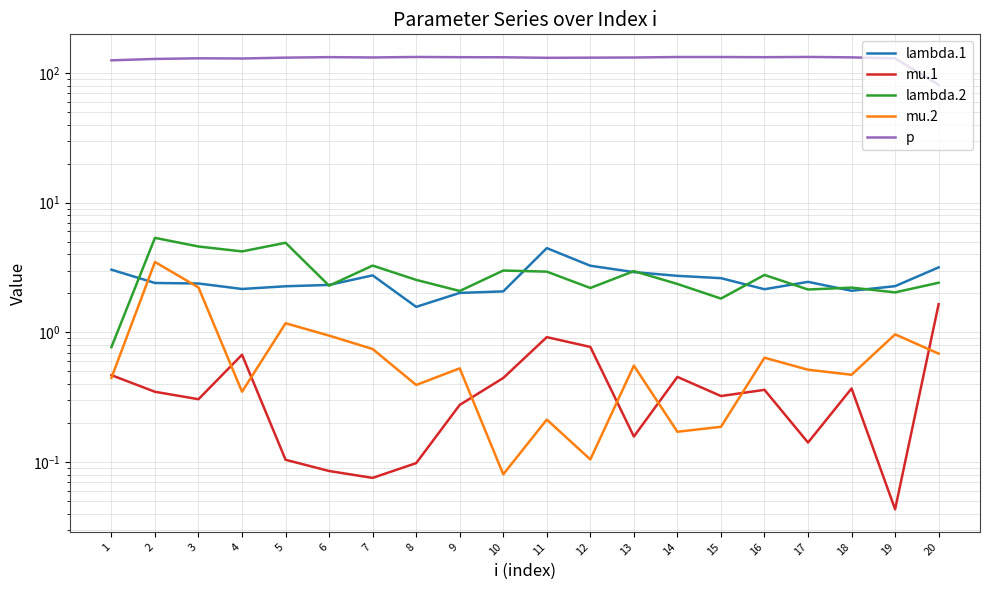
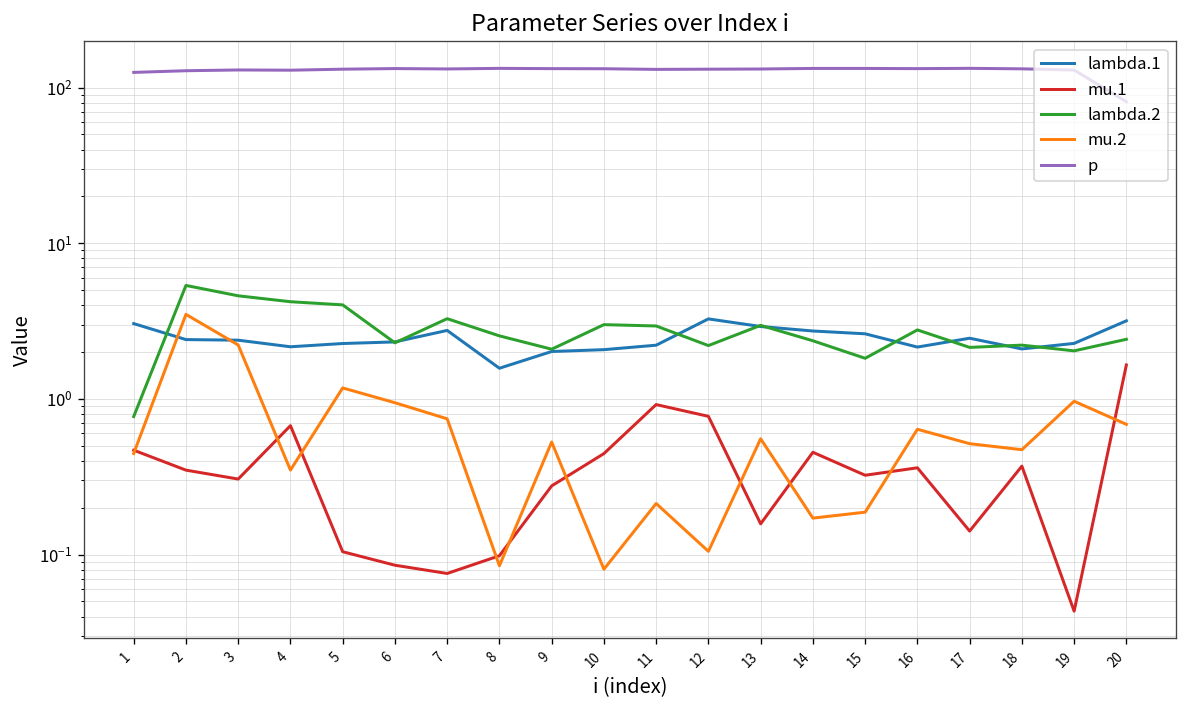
lambda.2, 5: 4.9 -> 4.0
mu.2, 8: 0.39 -> 0.08
lambda.1, 11: 4.5 -> 2.2
